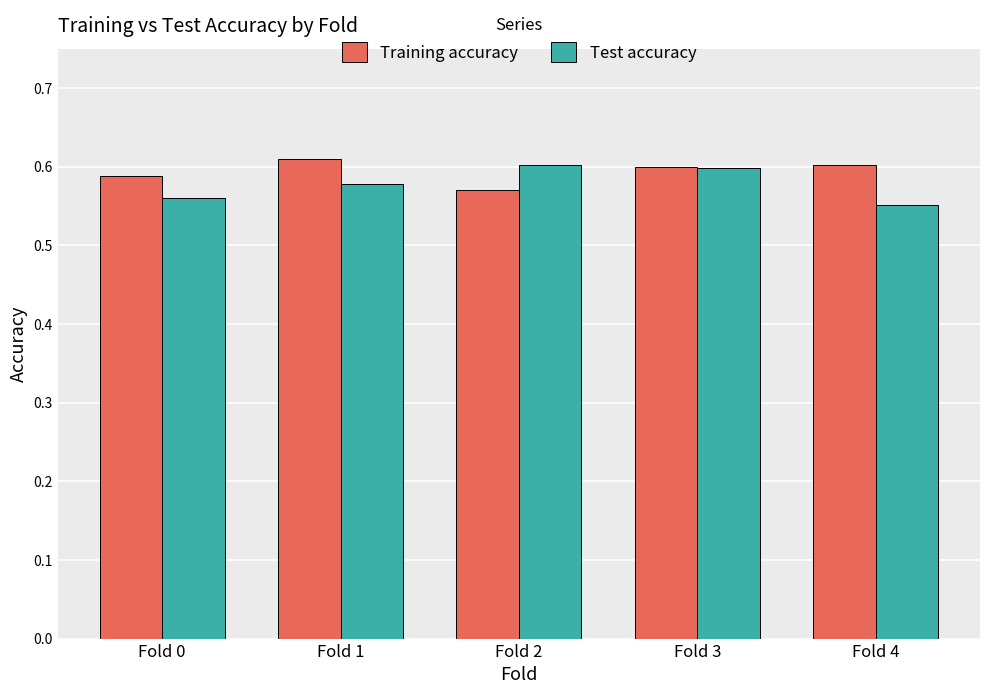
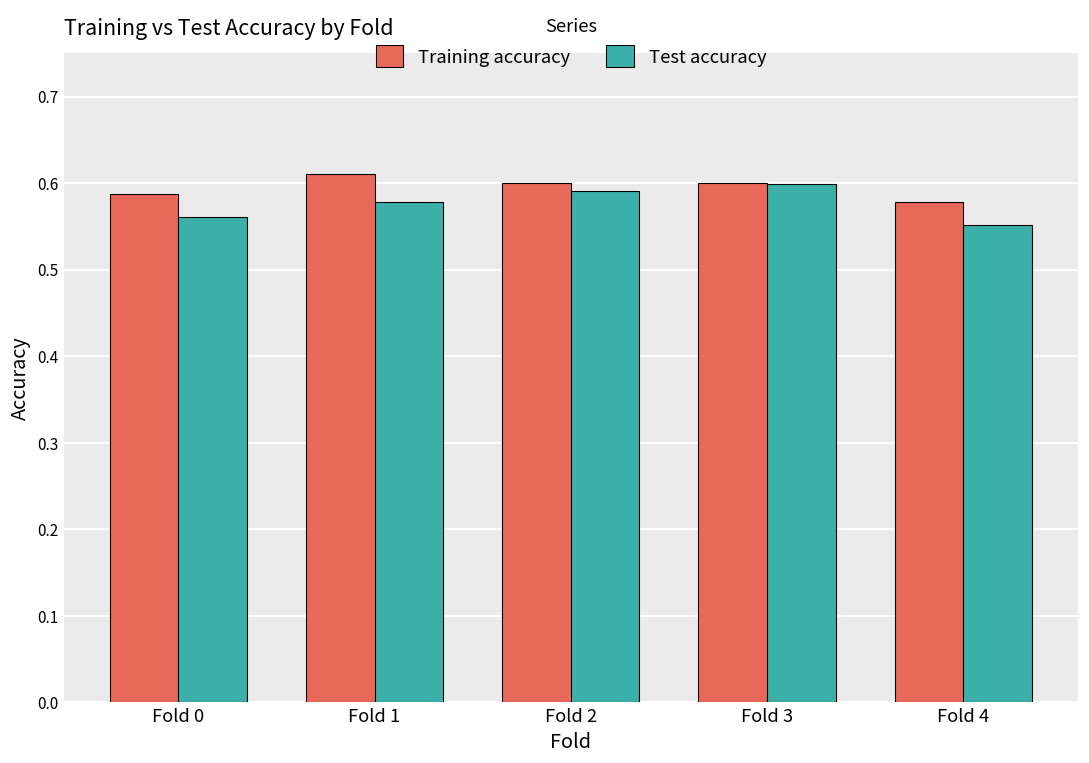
Training accuracy, Fold 2: 0.57 -> 0.60
Test accuracy, Fold 2: 0.60 -> 0.59
Training accuracy, Fold 4: 0.60 -> 0.58
